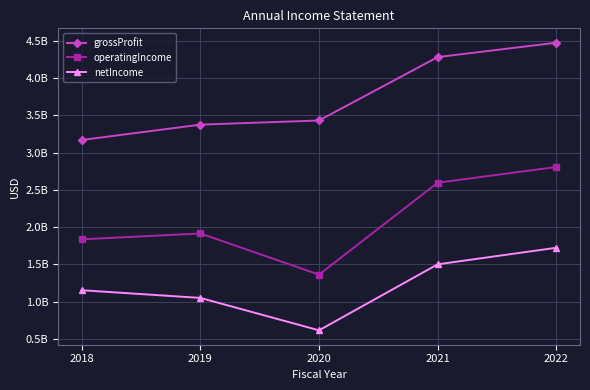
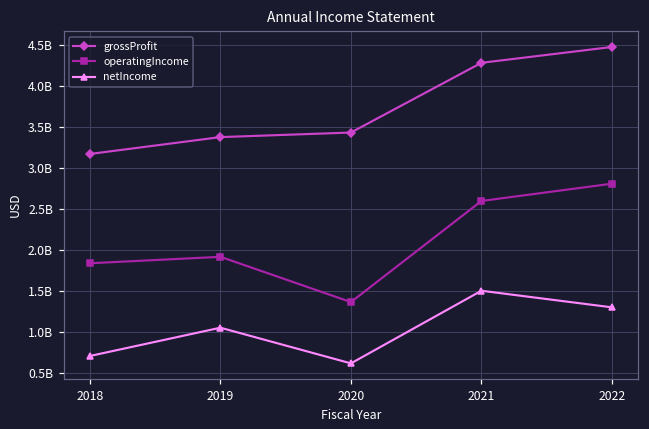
netIncome, 2018: 1200000000 -> 700000000
netIncome, 2022: 1700000000 -> 1300000000
